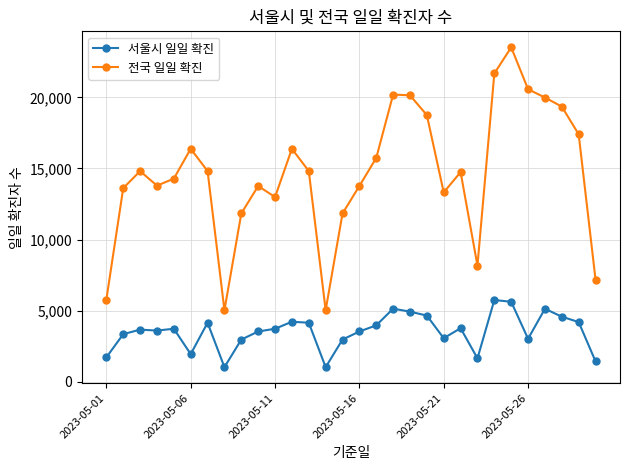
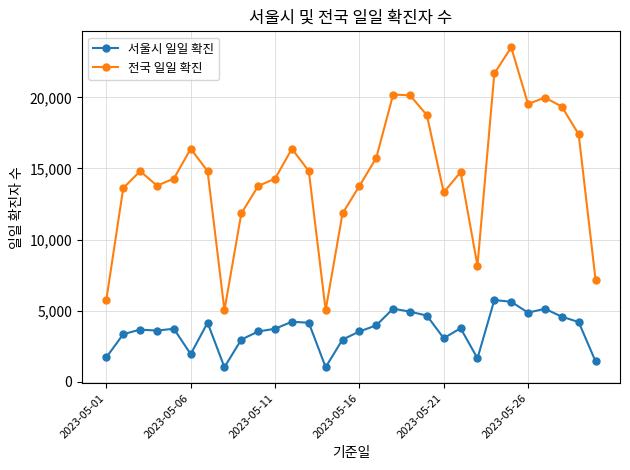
전국 일일 확진, 2023-05-11: 13,000 -> 14,300
서울시 일일 확진, 2023-05-26: 3,000 -> 4,900
전국 일일 확진, 2023-05-26: 20,600 -> 19,500
